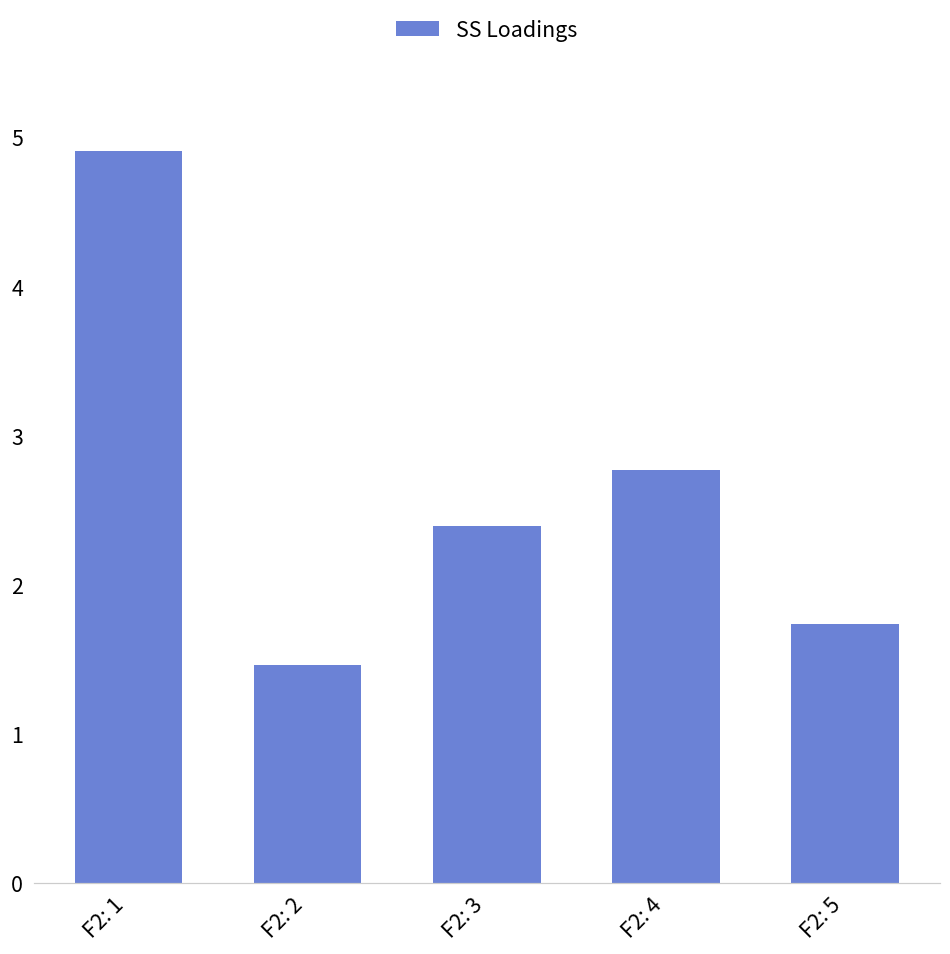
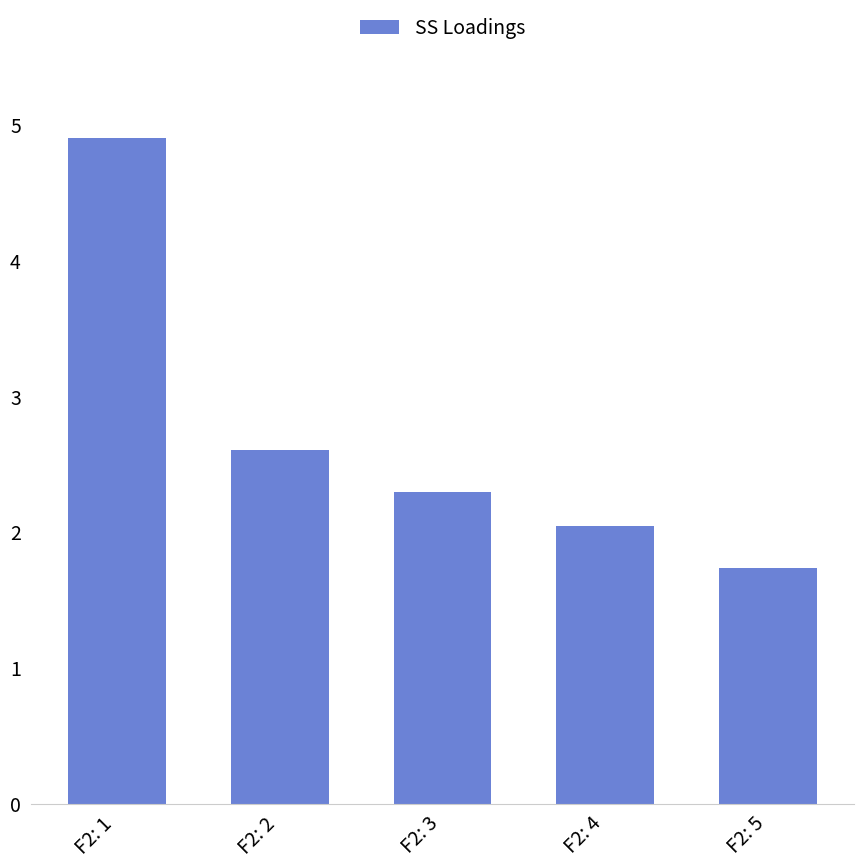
F2: 2: 1.46 -> 2.60
F2: 3: 2.39 -> 2.30
F2: 4: 2.77 -> 2.05
